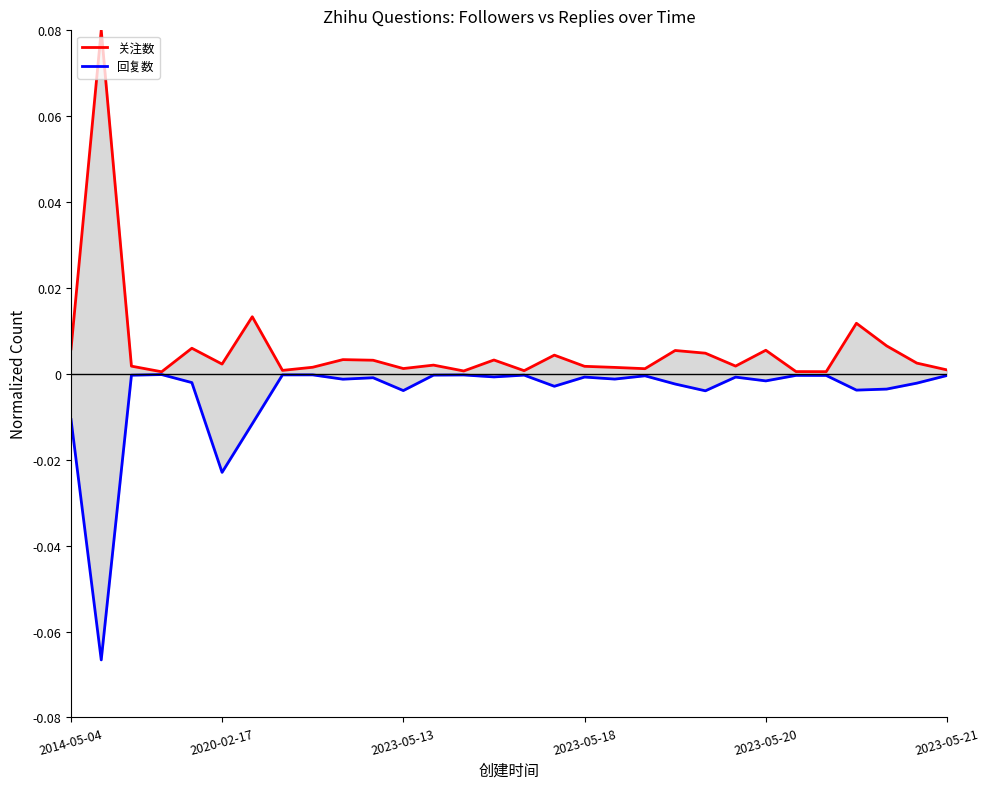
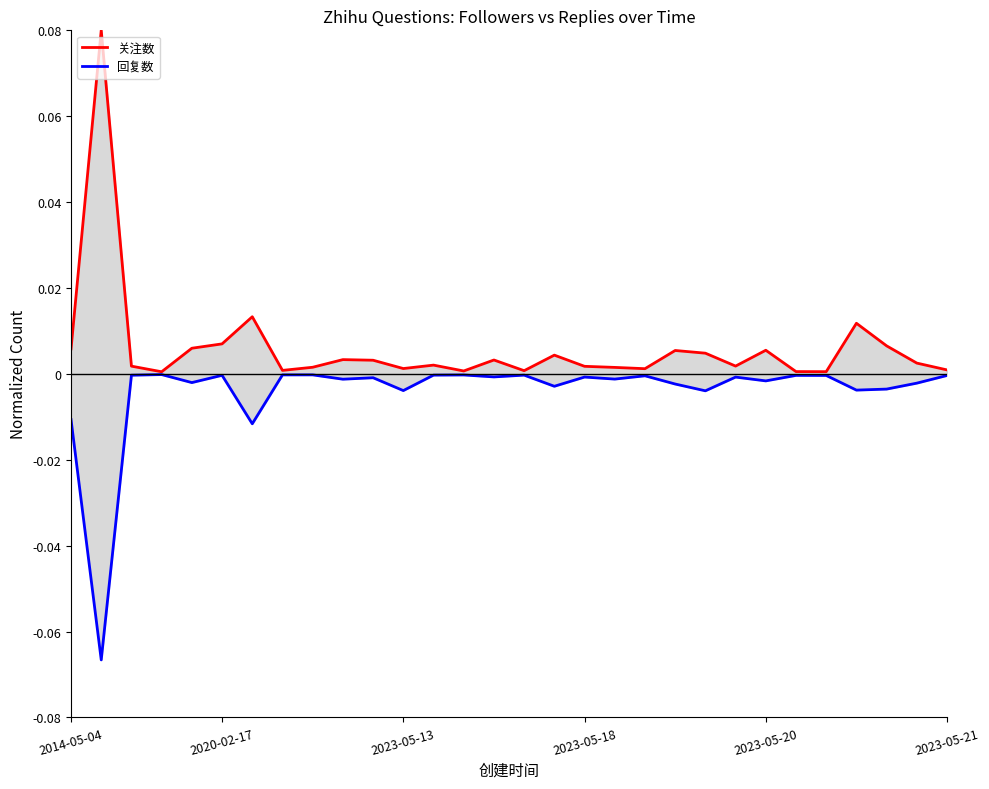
关注数, 2020-02-17: 0.002 -> 0.007
回复数, 2020-02-17: -0.023 -> 0.000
